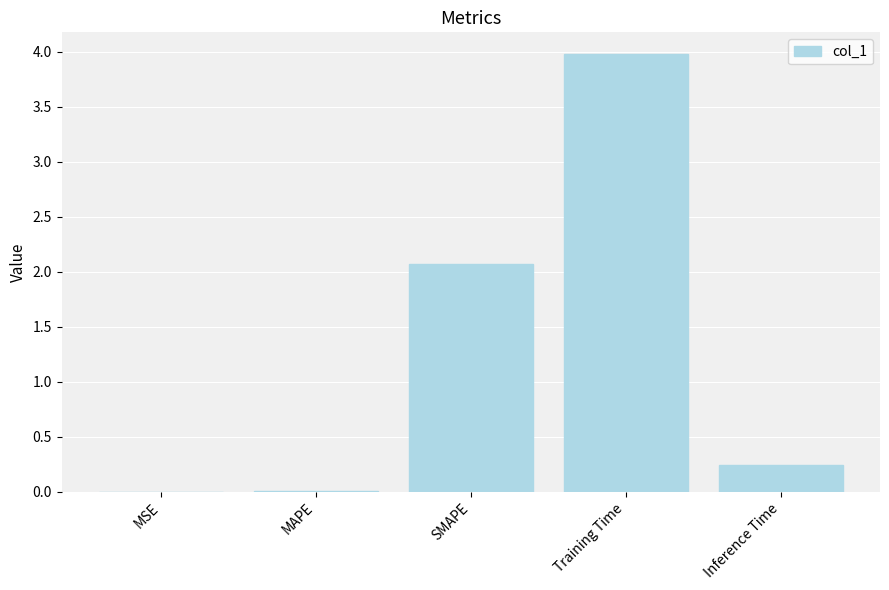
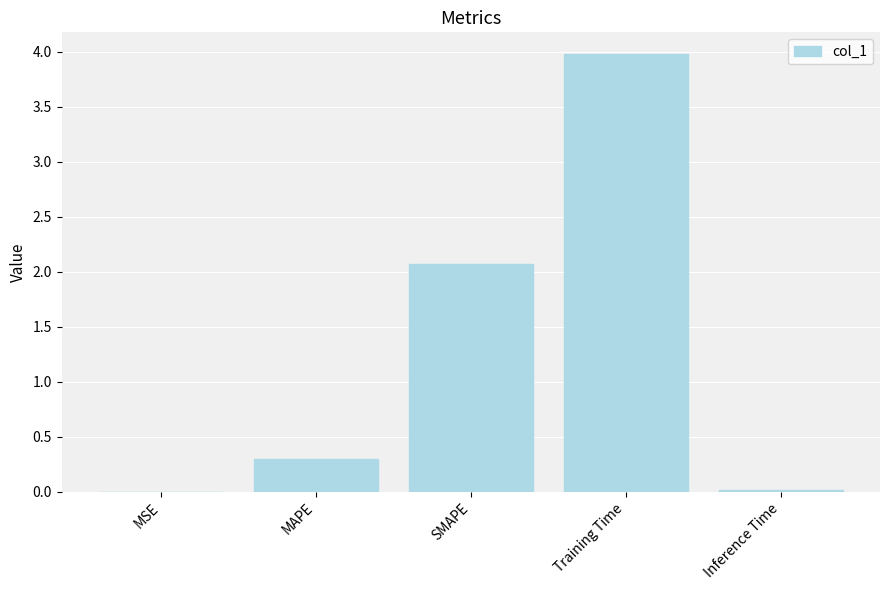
MAPE: 0.01 -> 0.30
Inference Time: 0.24 -> 0.02
